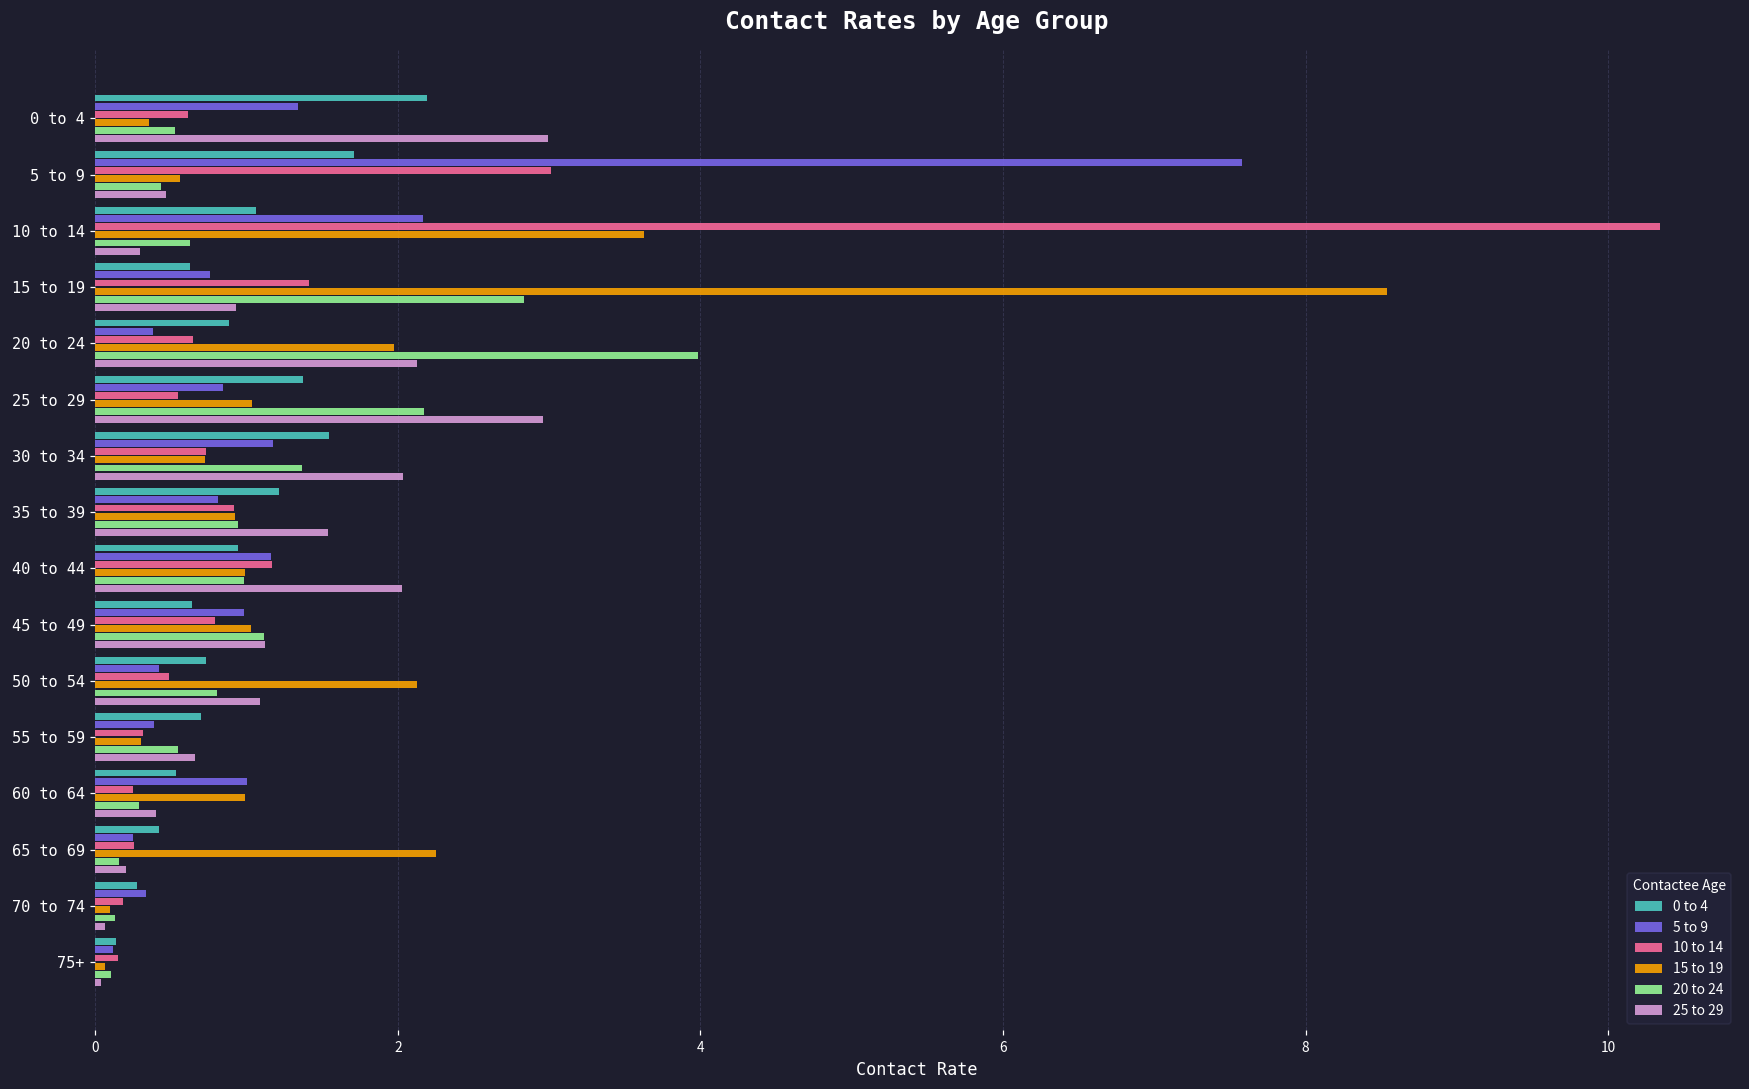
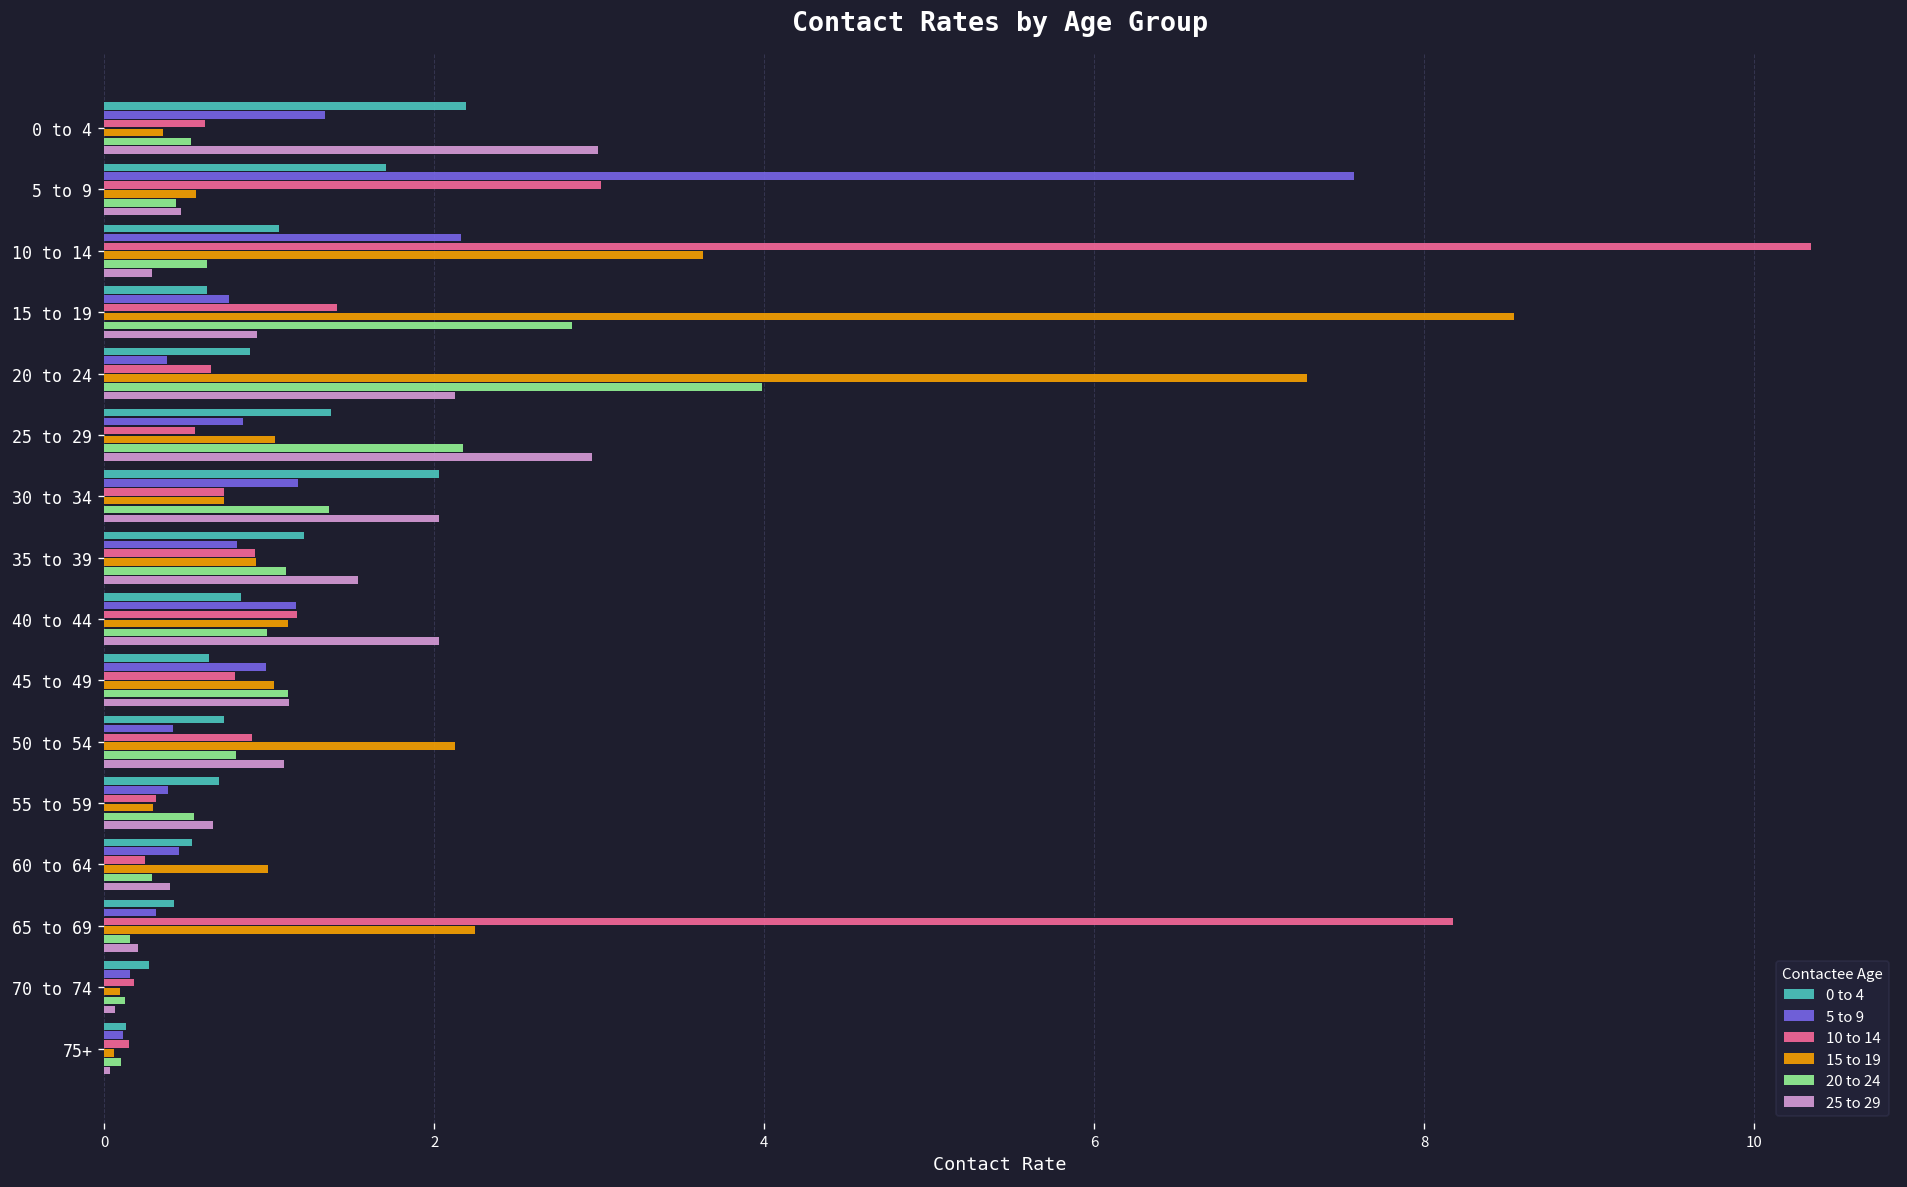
15 to 19, 20 to 24: 1.97 -> 7.29
0 to 4, 30 to 34: 1.54 -> 2.03
20 to 24, 35 to 39: 0.94 -> 1.10
0 to 4, 40 to 44: 0.94 -> 0.83
15 to 19, 40 to 44: 0.99 -> 1.11
10 to 14, 50 to 54: 0.49 -> 0.90
5 to 9, 60 to 64: 1.00 -> 0.46
5 to 9, 65 to 69: 0.25 -> 0.31
10 to 14, 65 to 69: 0.26 -> 8.17
5 to 9, 70 to 74: 0.33 -> 0.16
